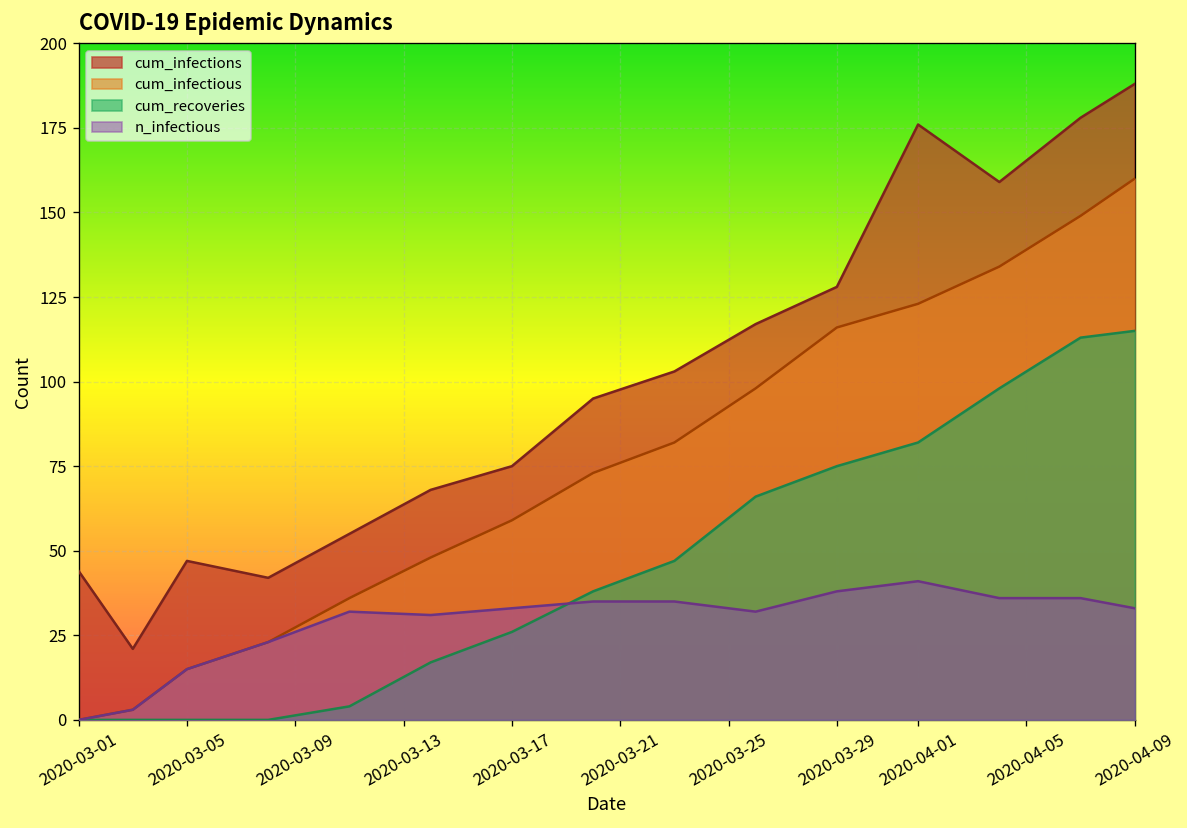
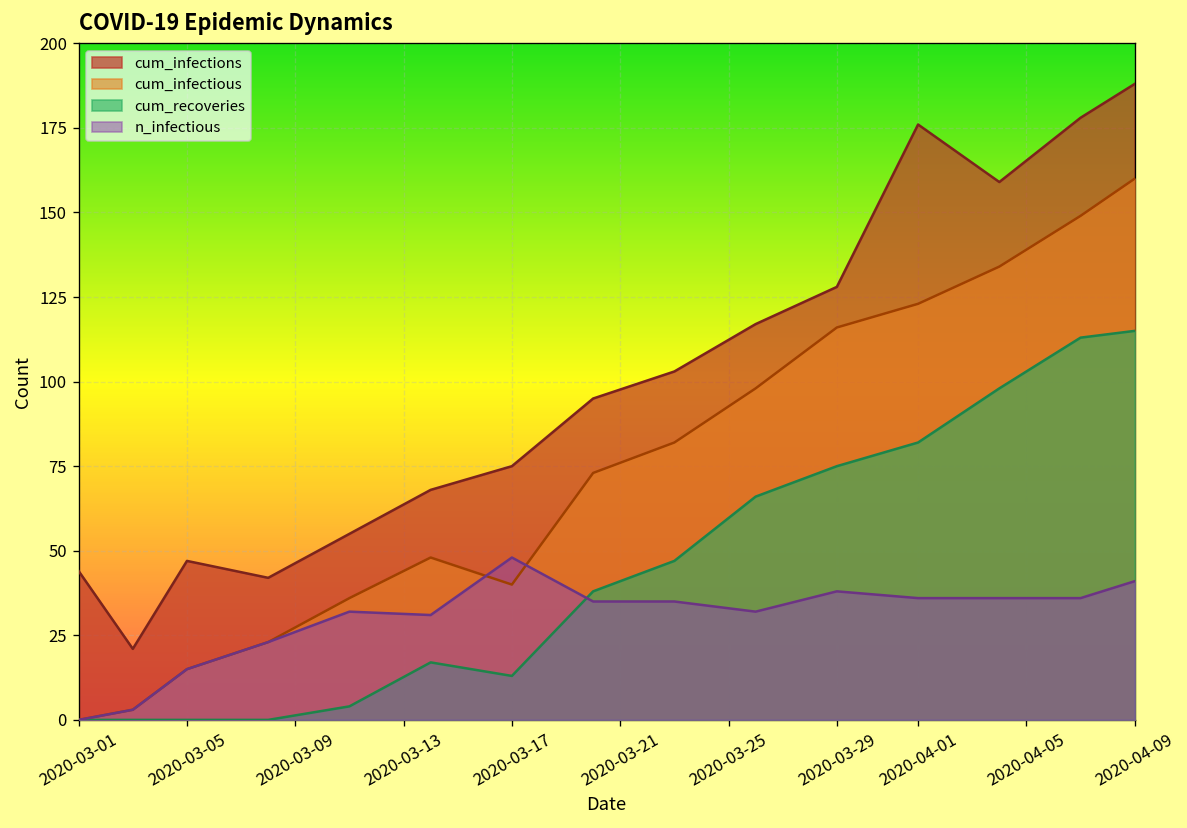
cum_infectious, 2020-03-17: 59 -> 40
cum_recoveries, 2020-03-17: 26 -> 13
n_infectious, 2020-03-17: 33 -> 48
n_infectious, 2020-04-01: 41 -> 36
n_infectious, 2020-04-09: 33 -> 41
